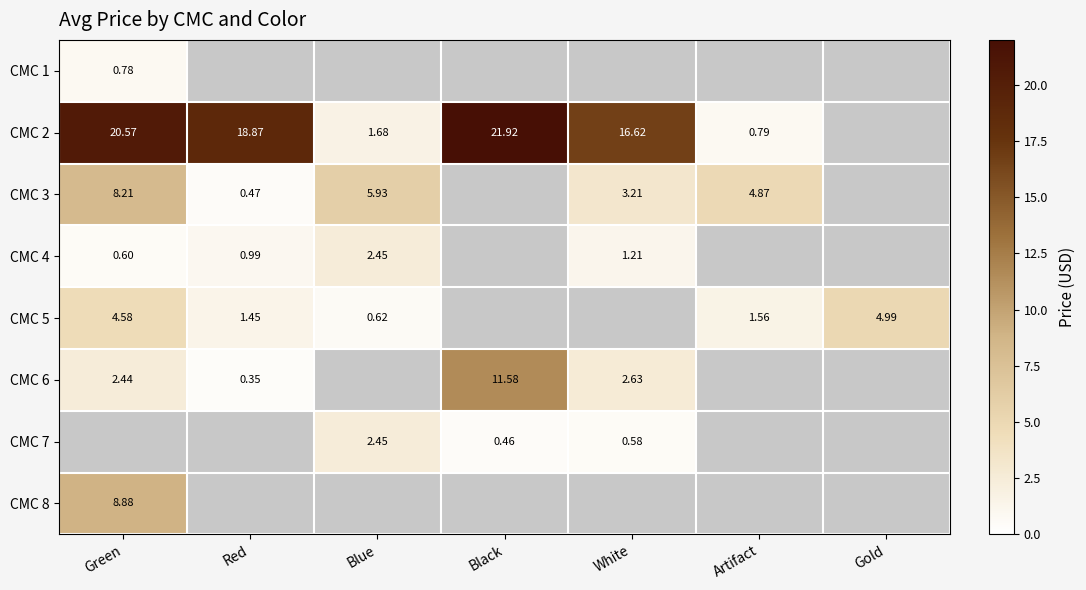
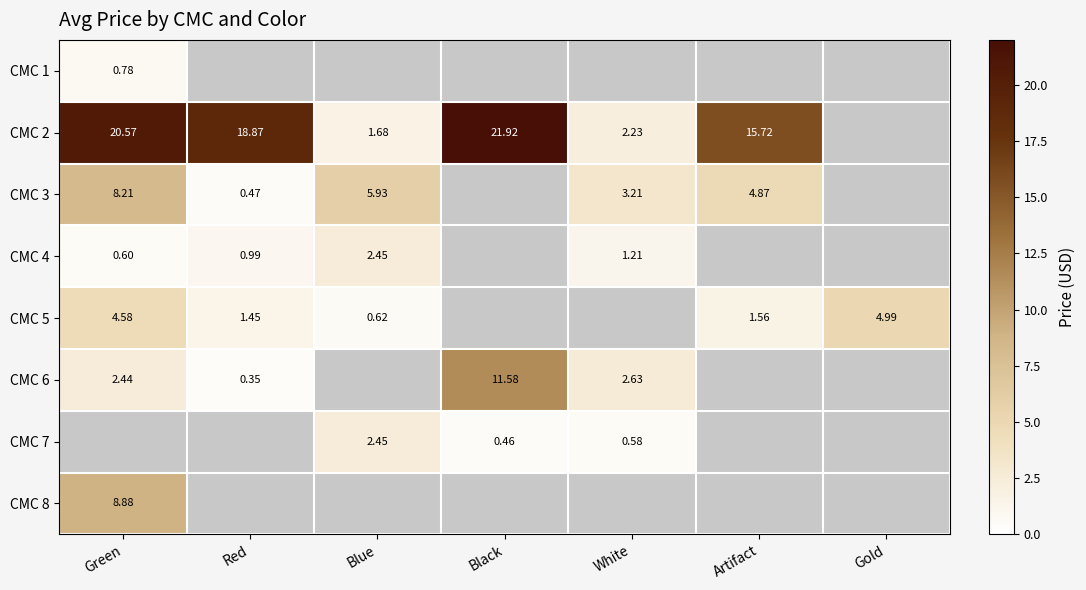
CMC 2, White: 16.62 -> 2.23
CMC 2, Artifact: 0.79 -> 15.72
